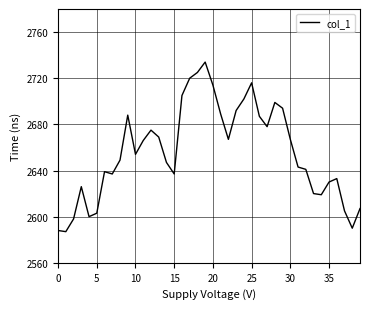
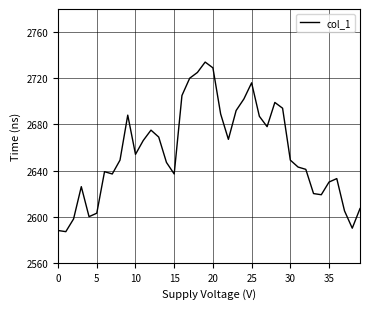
20: 2714 -> 2729
30: 2667 -> 2649
